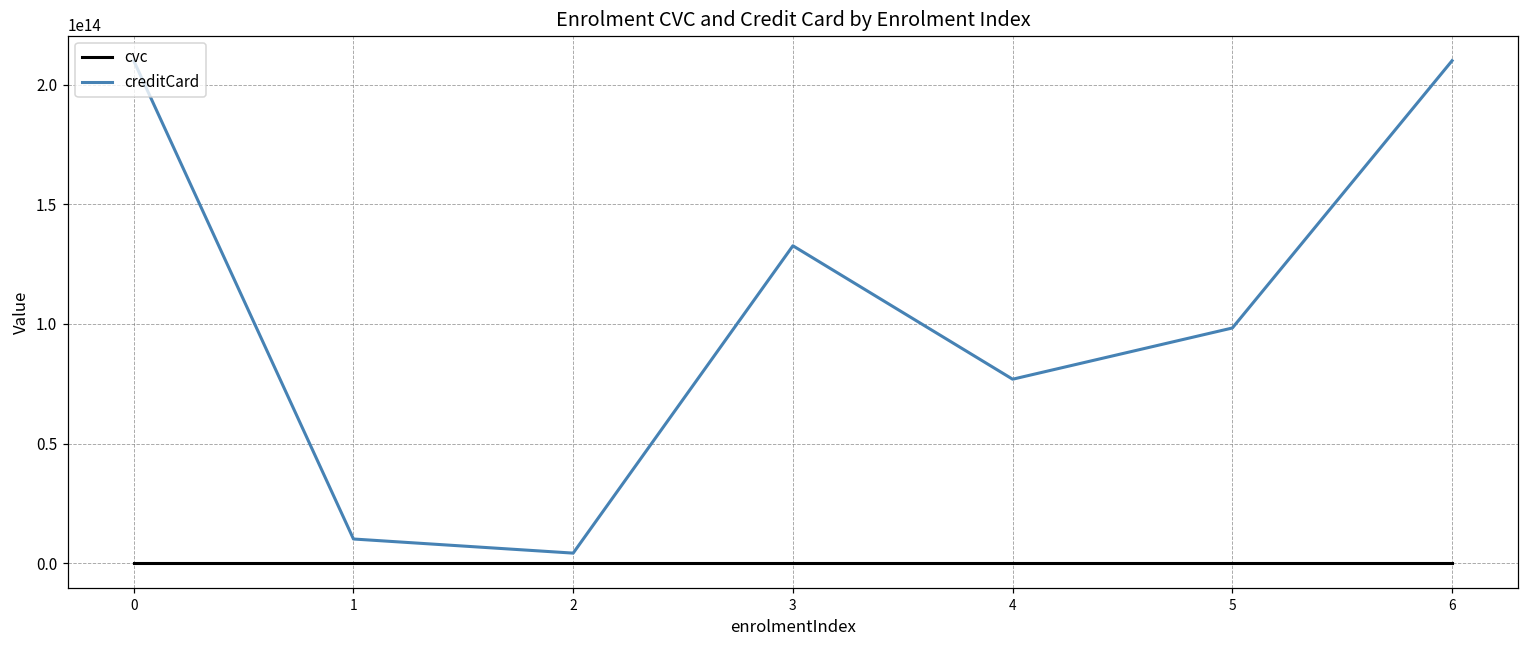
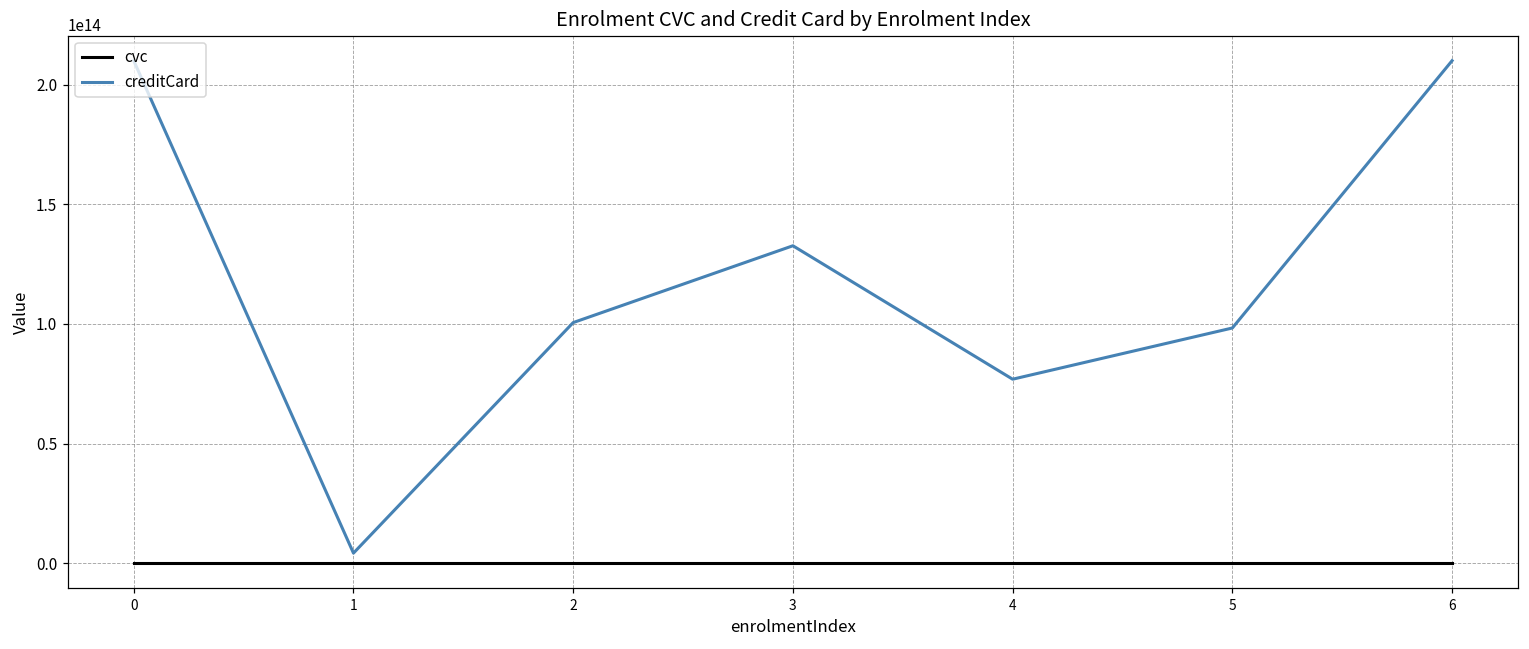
creditCard, 1: 10000000000000 -> 4000000000000
creditCard, 2: 4000000000000 -> 101000000000000
